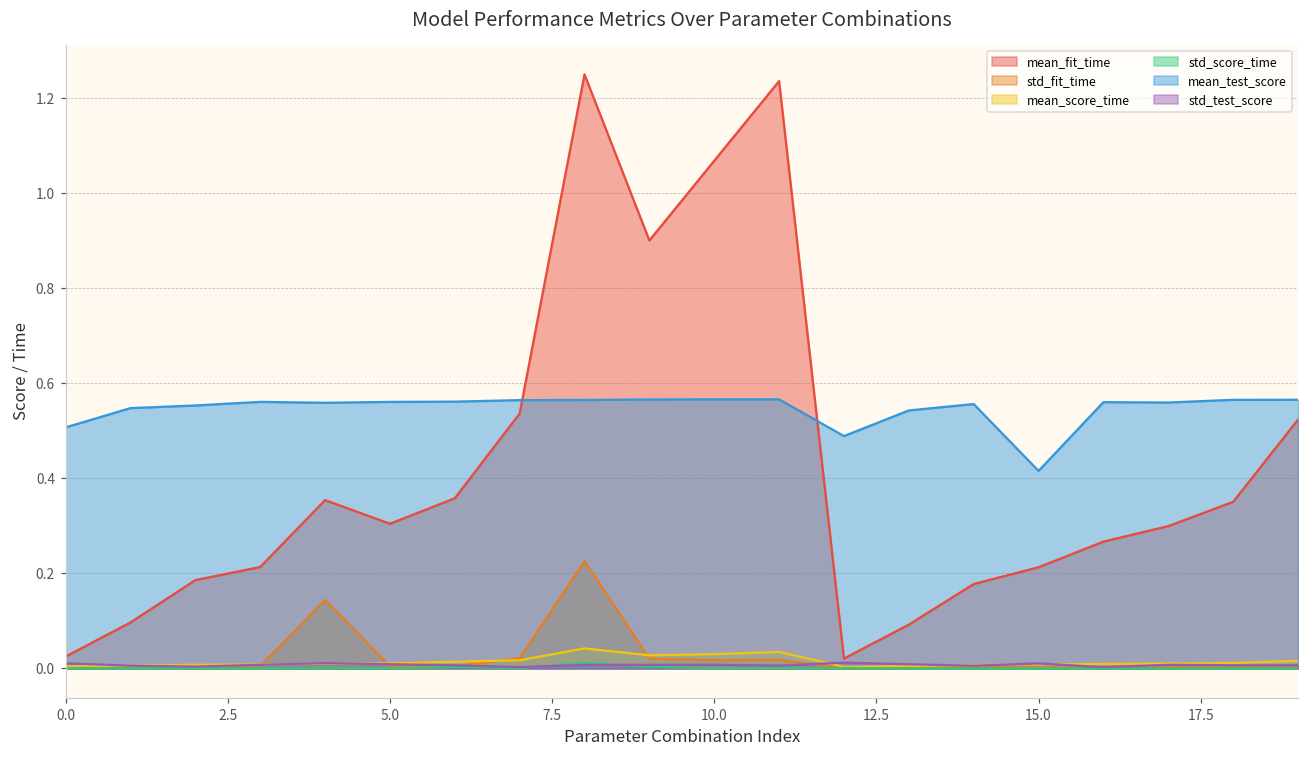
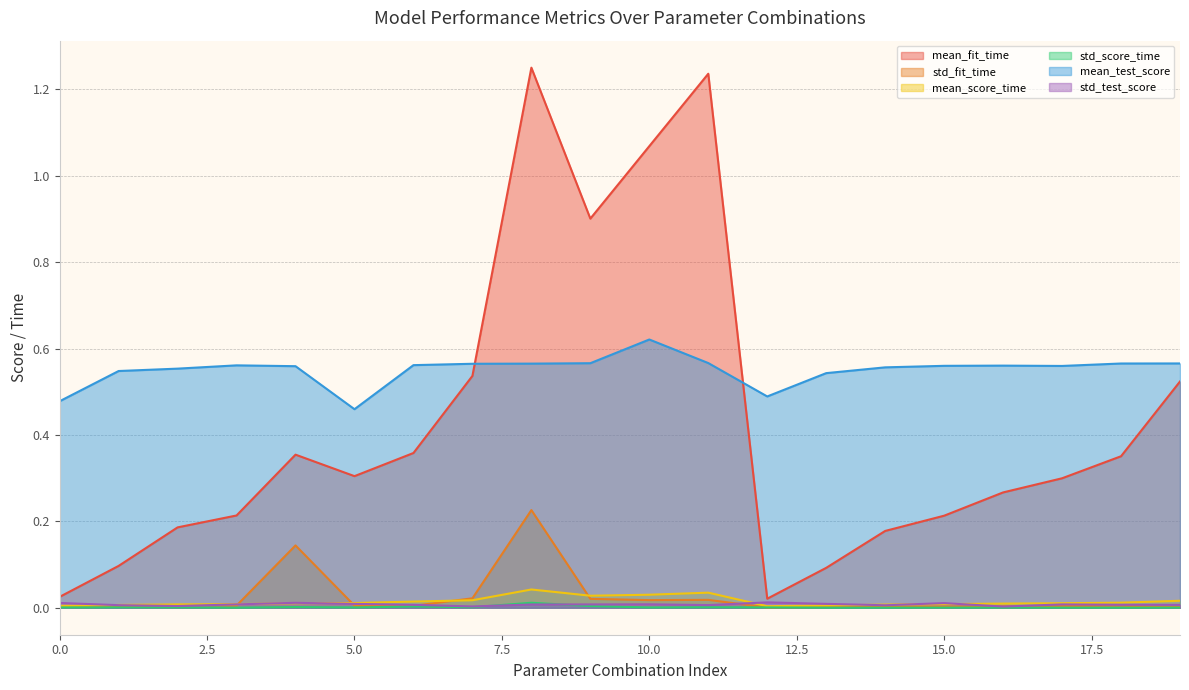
mean_test_score, 0.0: 0.51 -> 0.48
mean_test_score, 5.0: 0.56 -> 0.46
mean_test_score, 10.0: 0.57 -> 0.62
mean_test_score, 15.0: 0.42 -> 0.56
